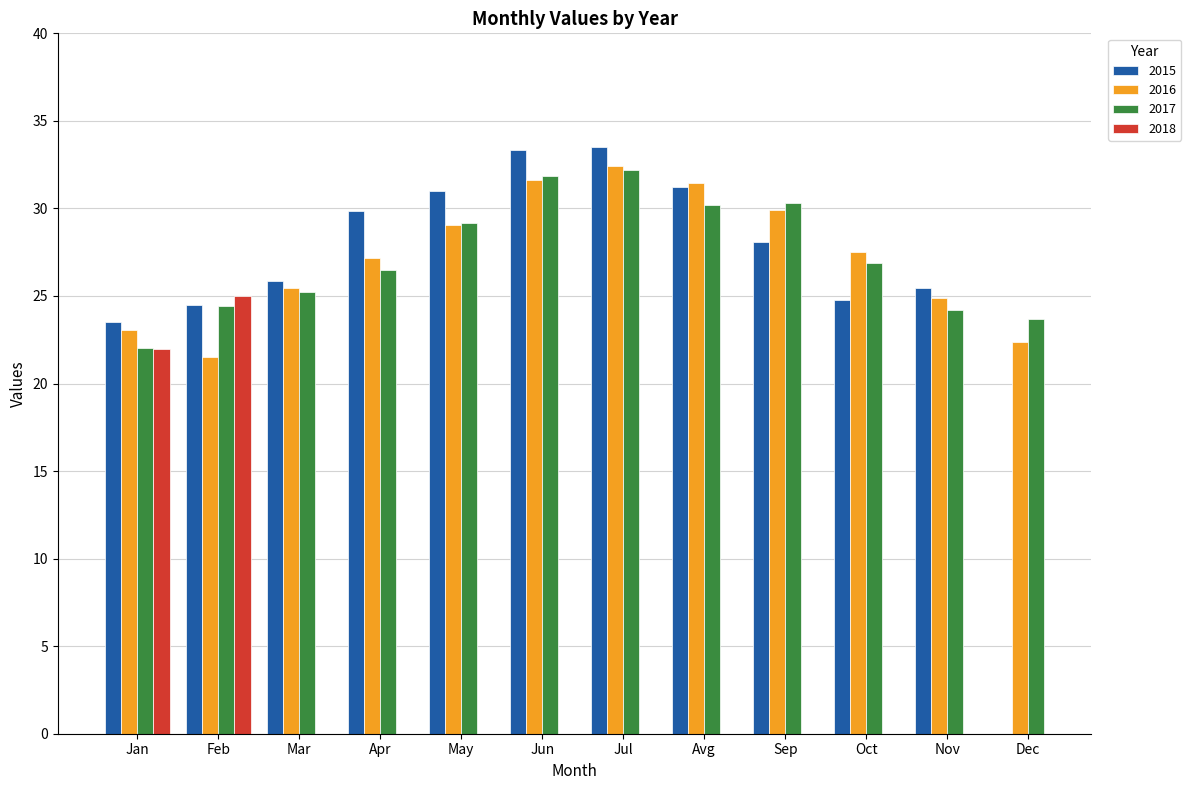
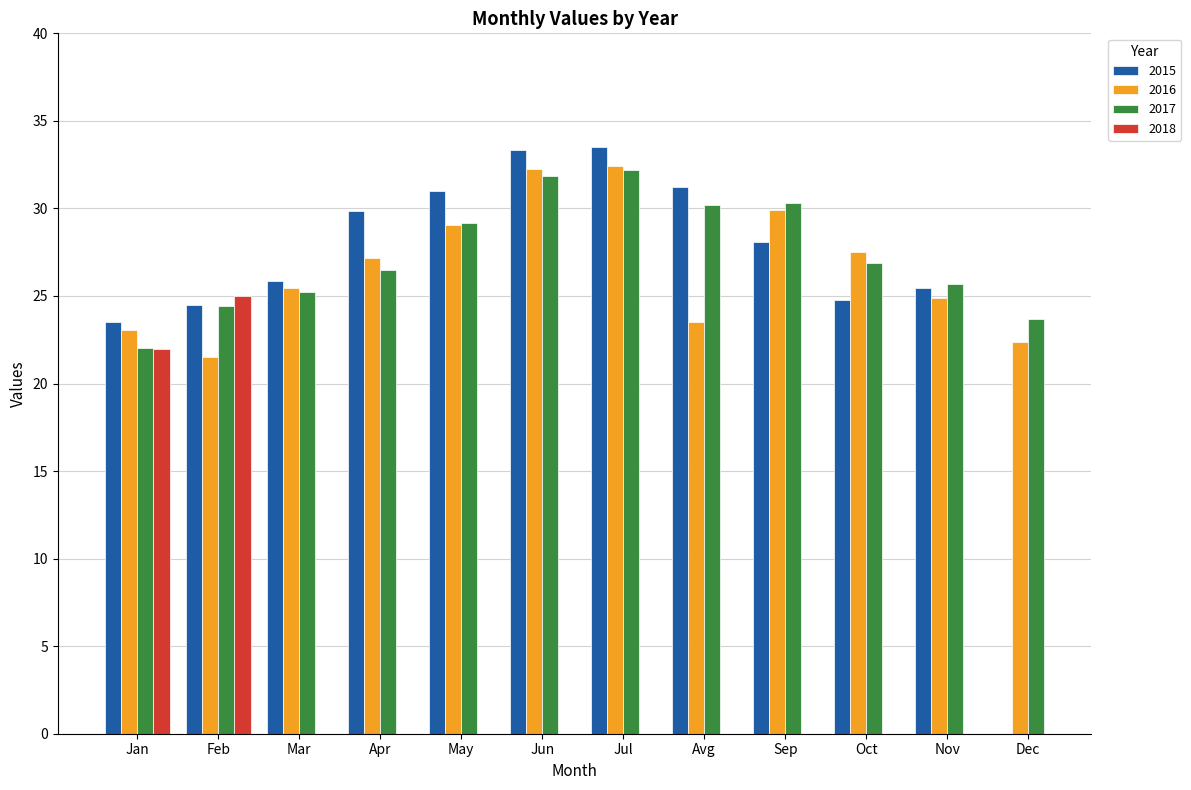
2016, Jun: 31.6 -> 32.2
2016, Avg: 31.5 -> 23.5
2017, Nov: 24.2 -> 25.7
